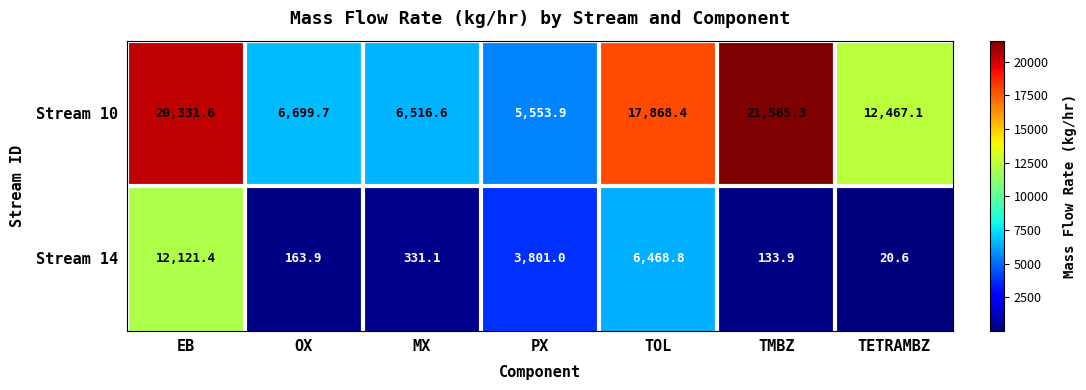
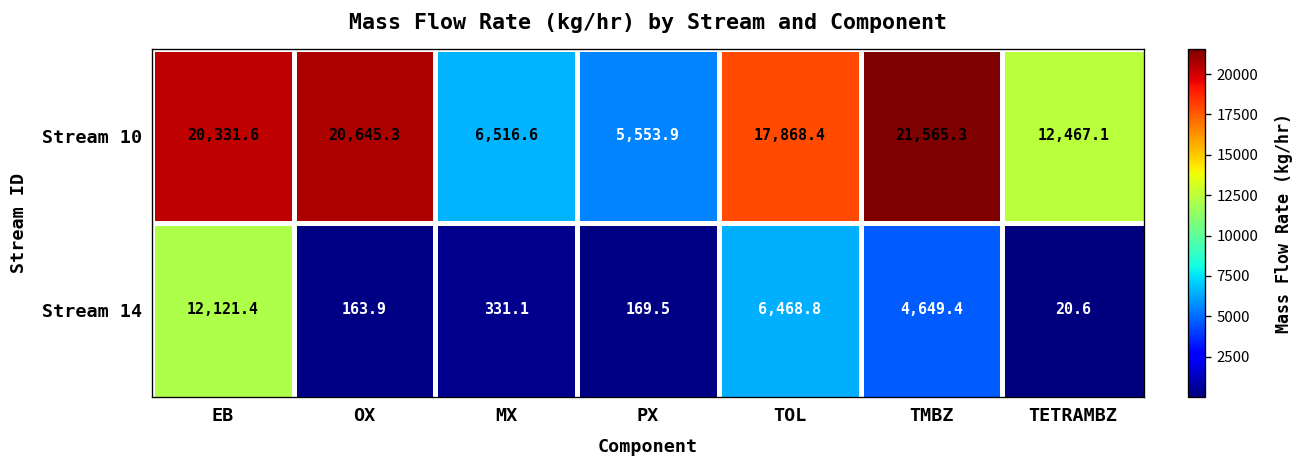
Stream 10, OX: 6,699.7 -> 20,645.3
Stream 14, PX: 3,801.0 -> 169.5
Stream 14, TMBZ: 133.9 -> 4,649.4
